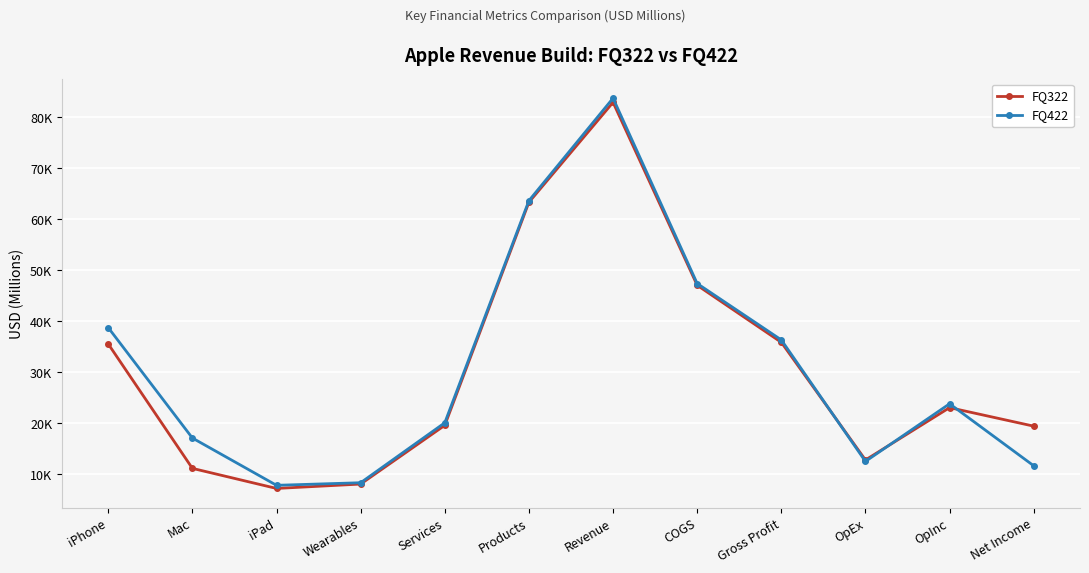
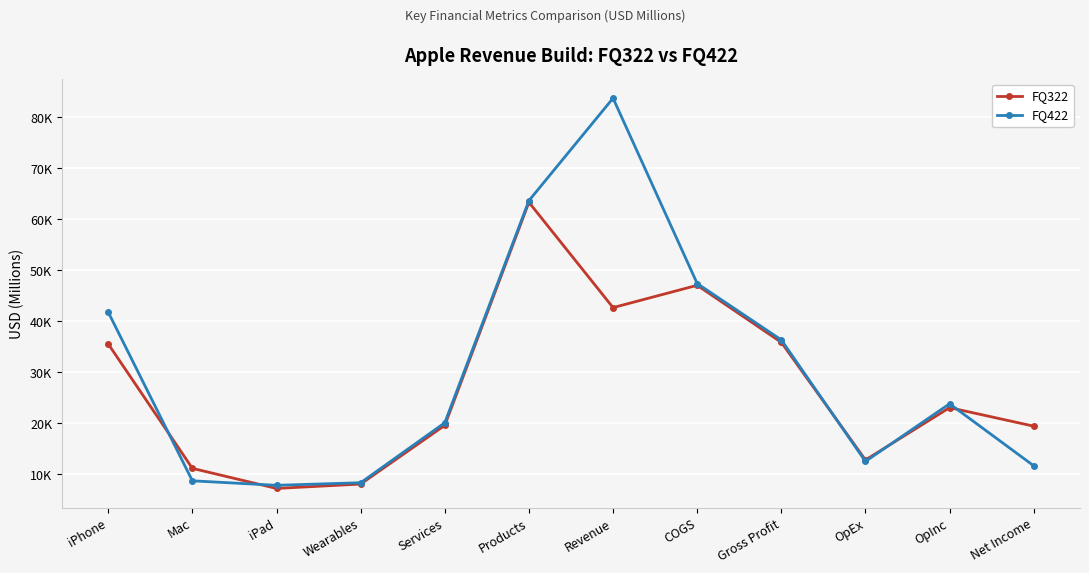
FQ422, iPhone: 39000 -> 42000
FQ422, Mac: 17000 -> 9000
FQ322, Revenue: 83000 -> 43000
